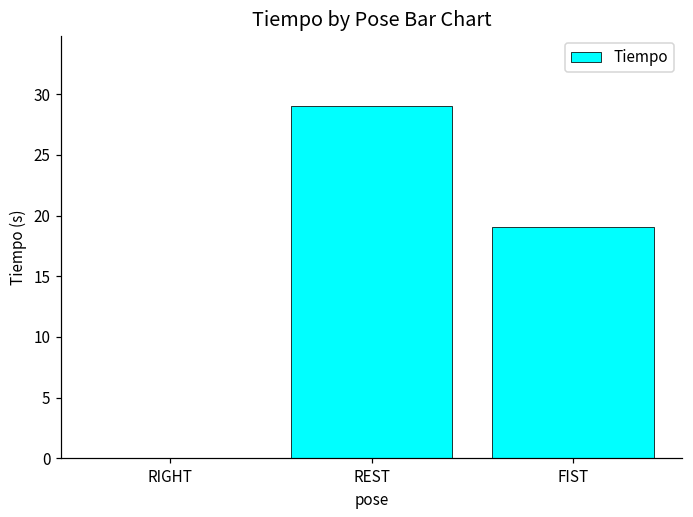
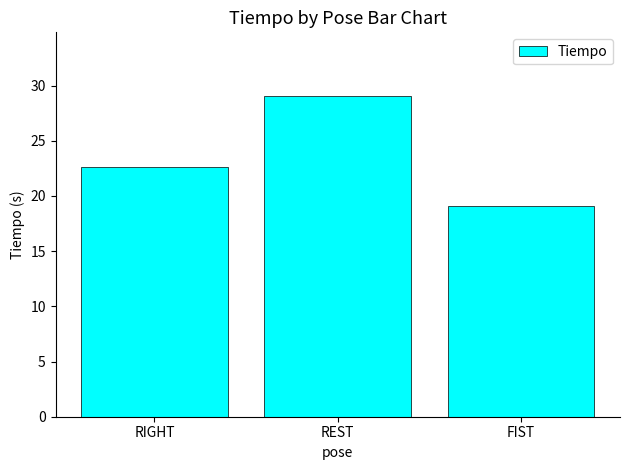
RIGHT: 0.0 -> 22.6
